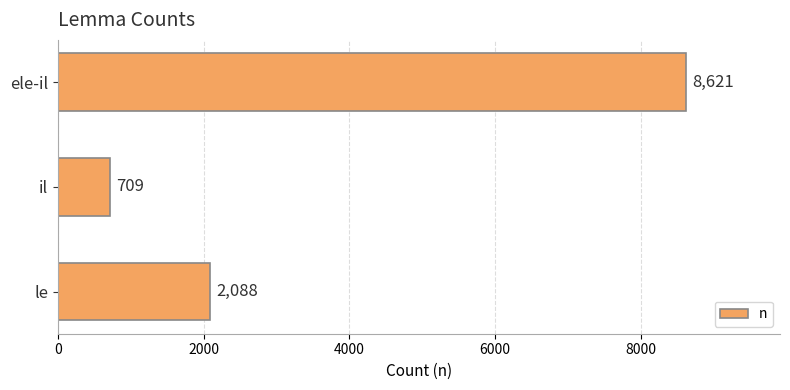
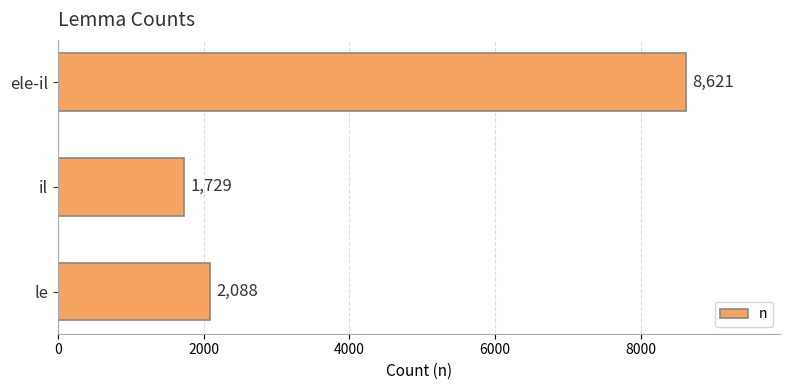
il: 709 -> 1,729
